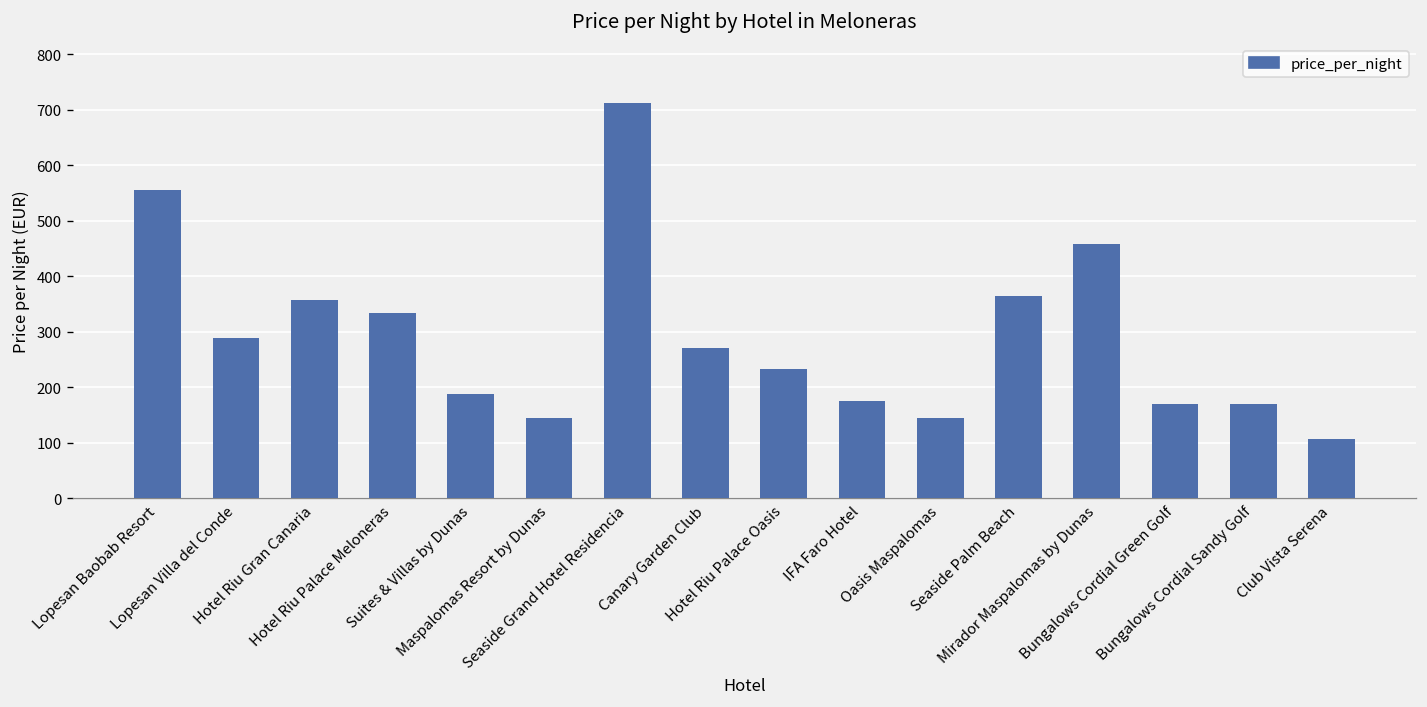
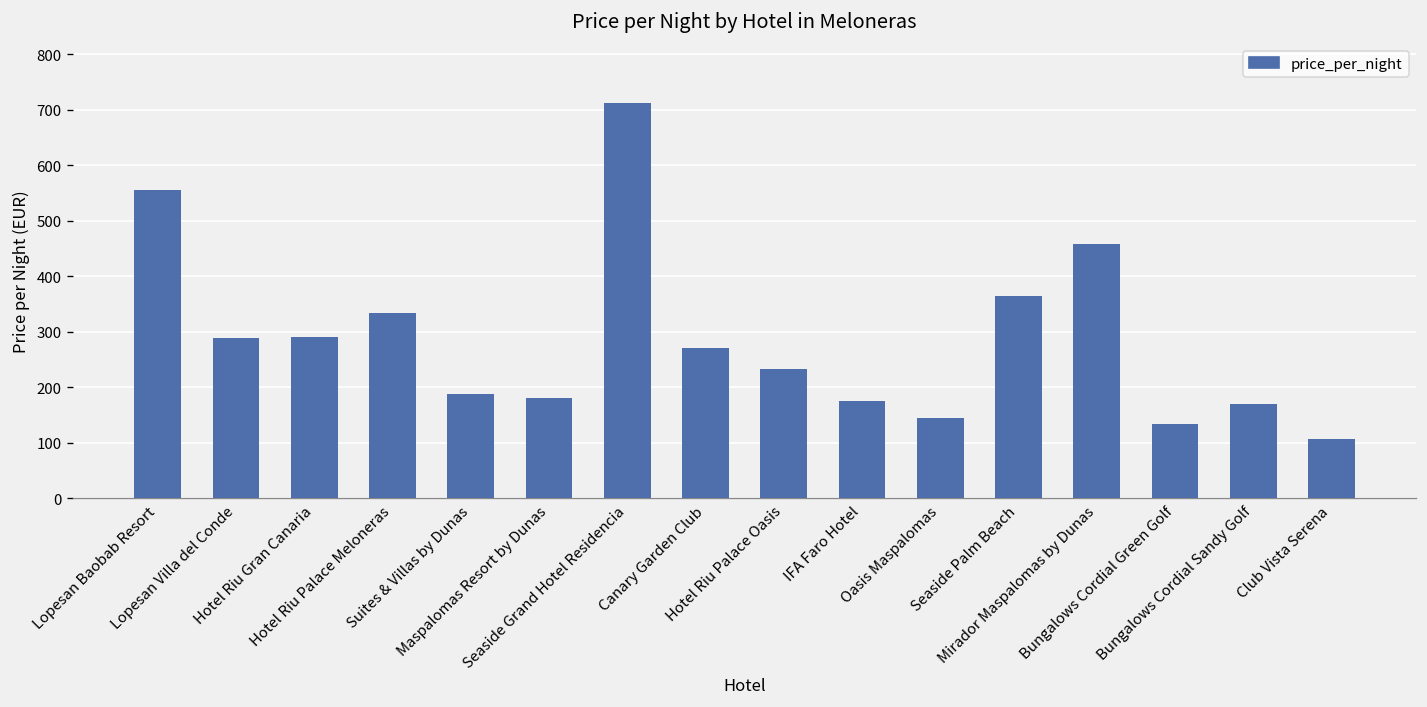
Hotel Riu Gran Canaria: 360 -> 290
Maspalomas Resort by Dunas: 150 -> 180
Bungalows Cordial Green Golf: 170 -> 130
